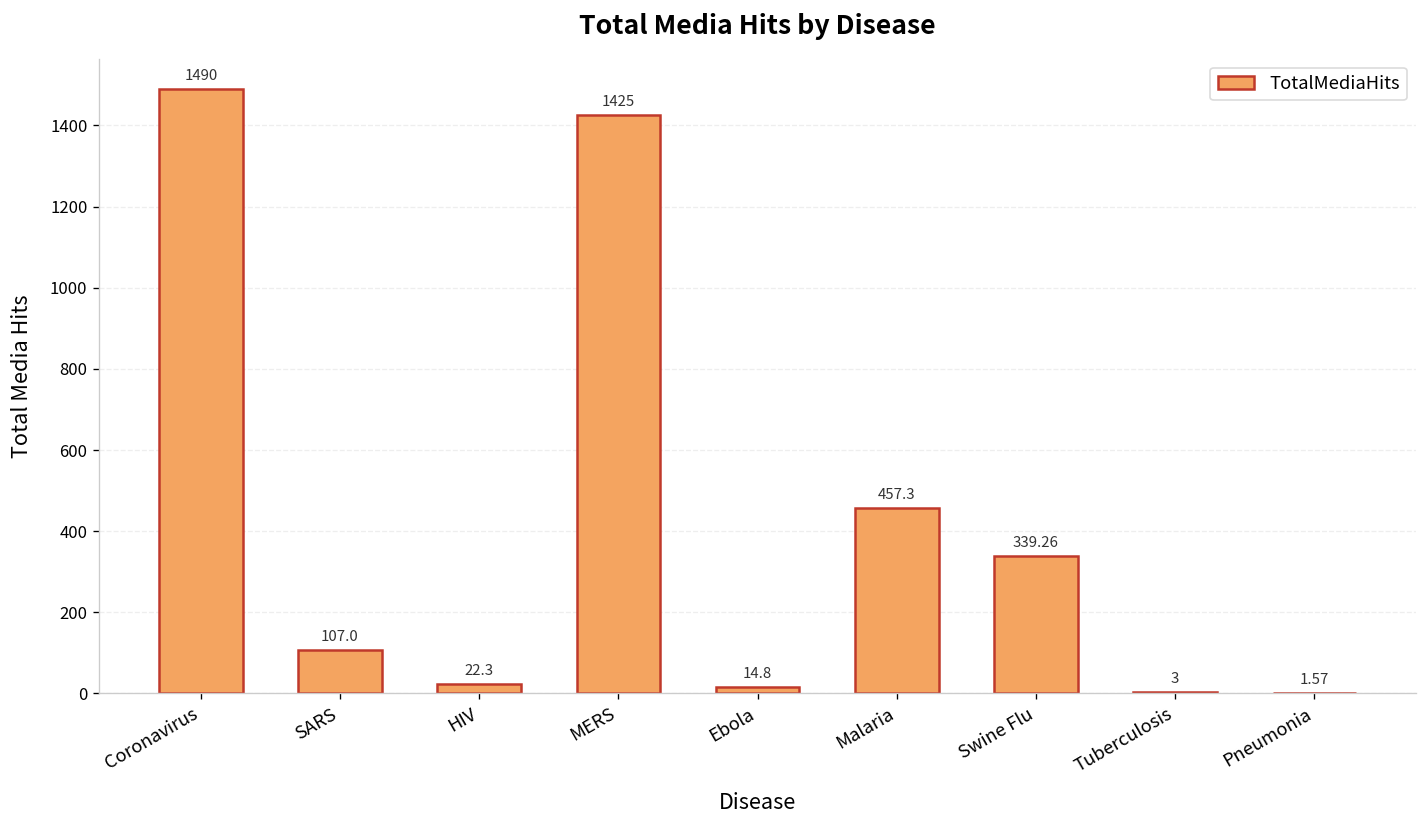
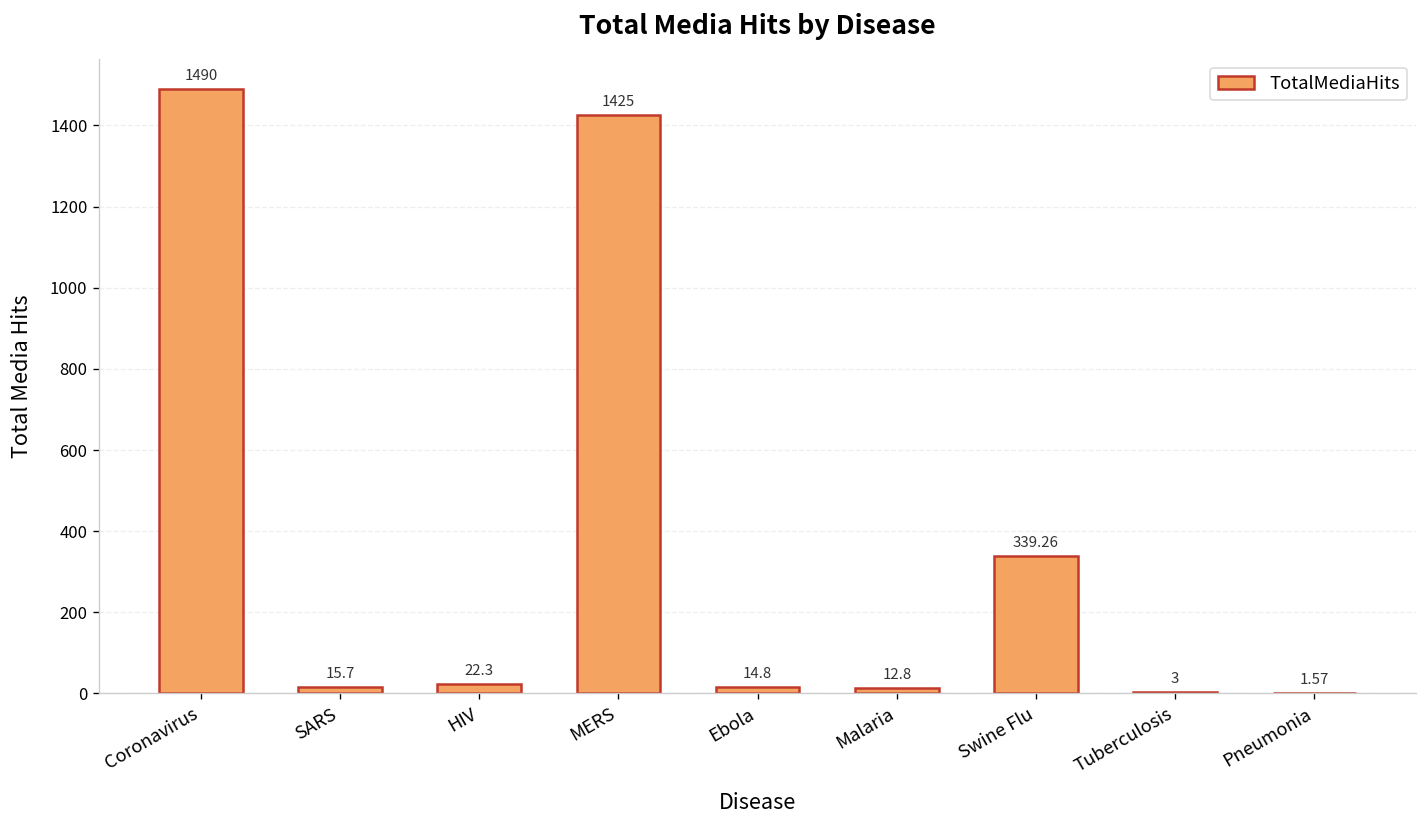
SARS: 107.0 -> 15.7
Malaria: 457.3 -> 12.8
